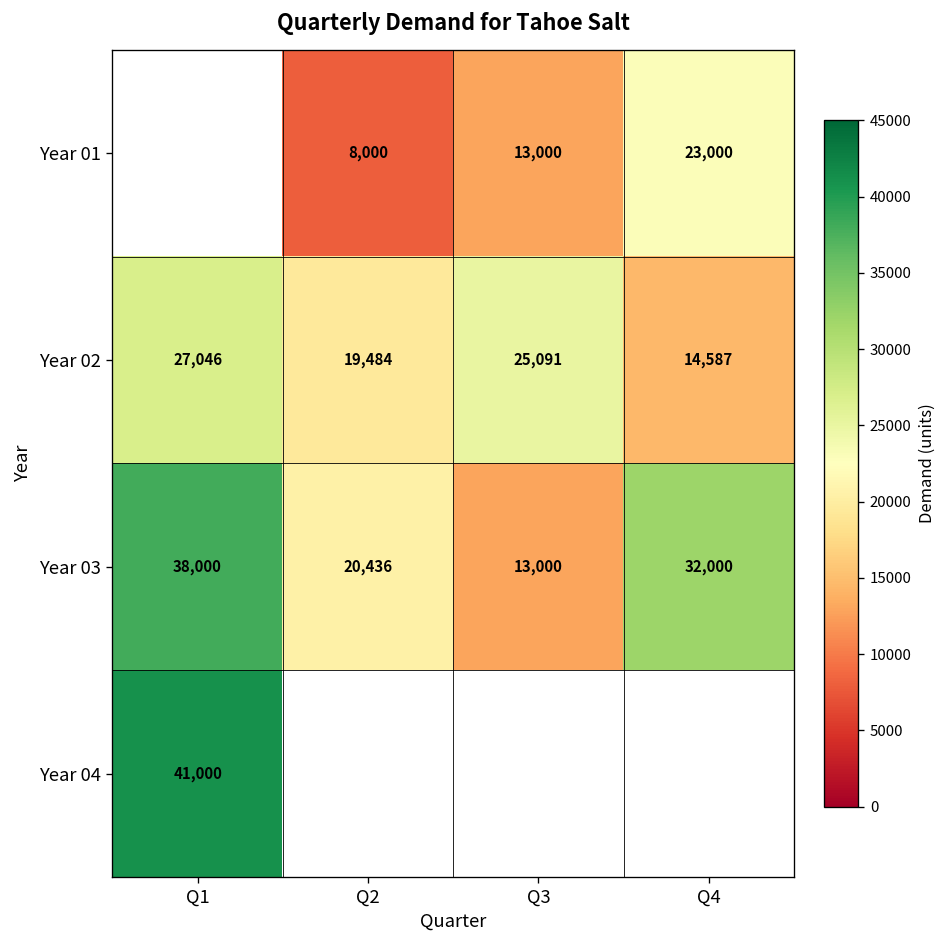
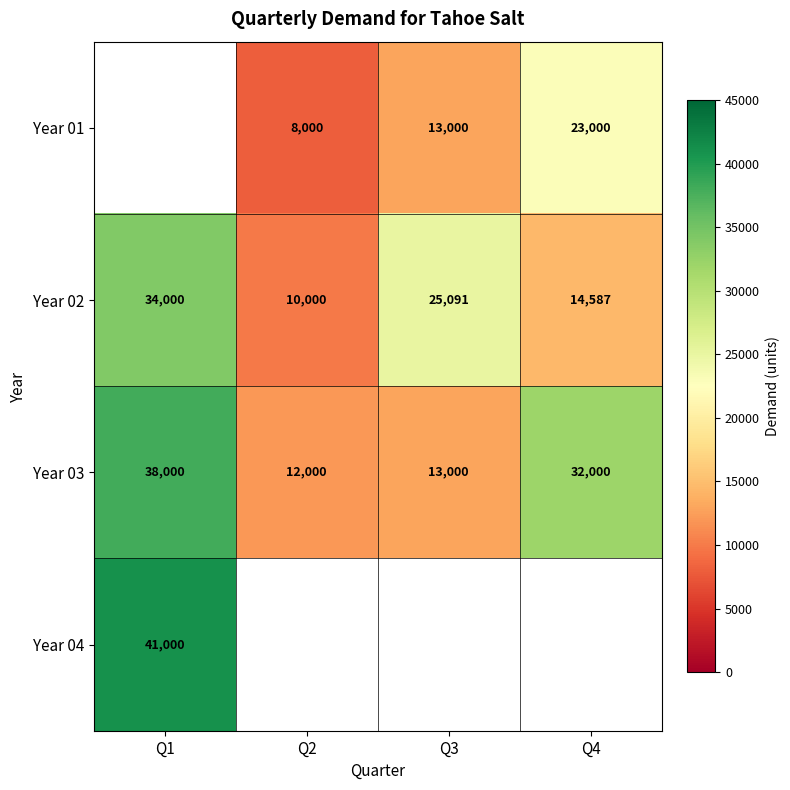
Year 02, Q1: 27,046 -> 34,000
Year 02, Q2: 19,484 -> 10,000
Year 03, Q2: 20,436 -> 12,000
